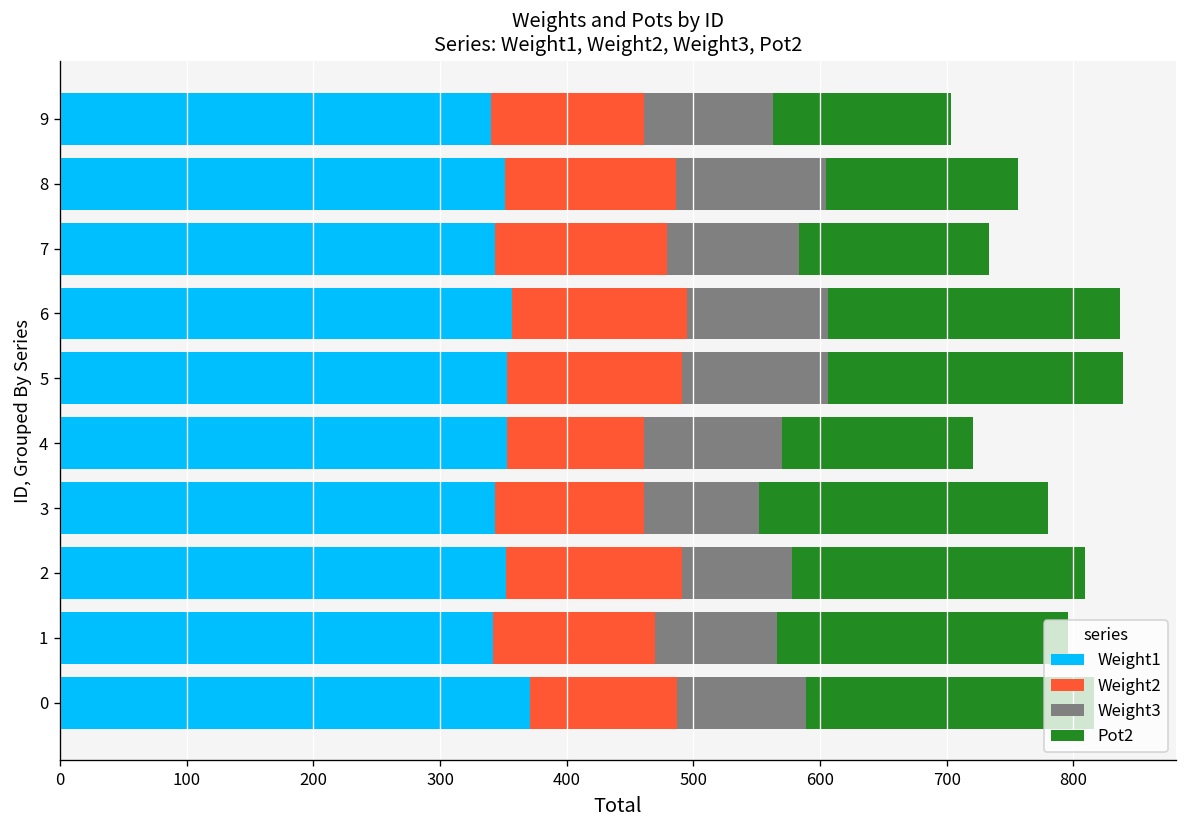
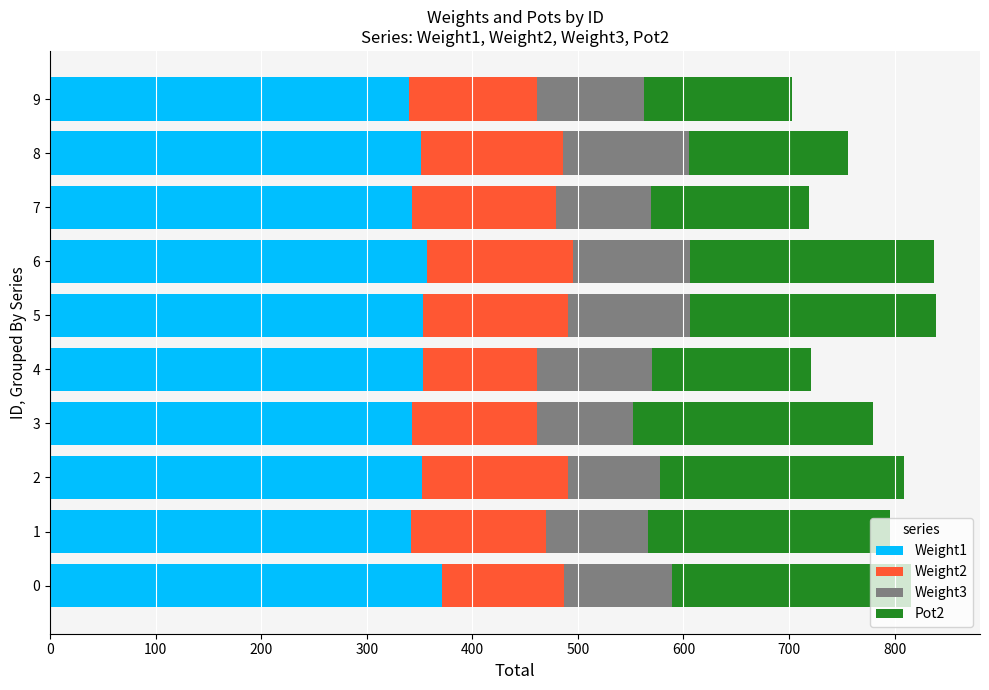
Weight3, 7: 104 -> 90
